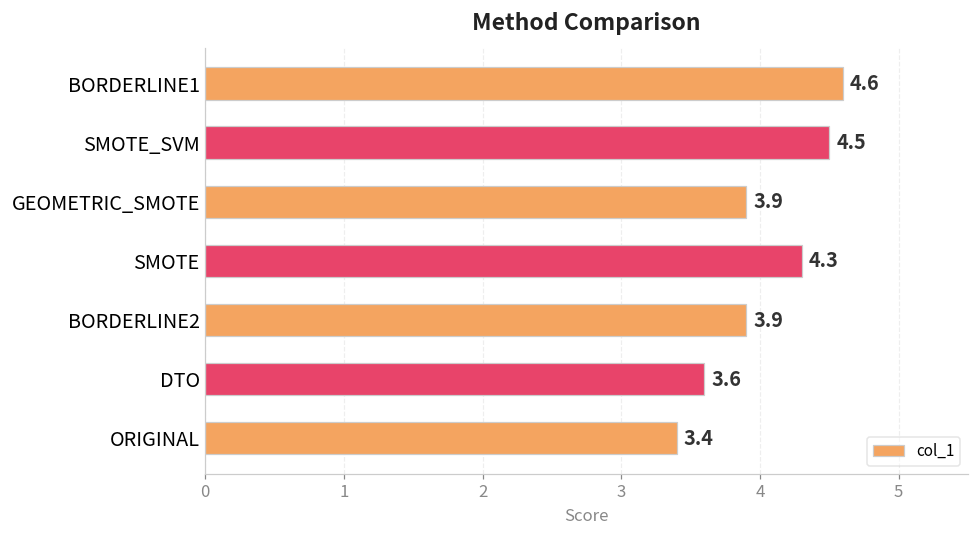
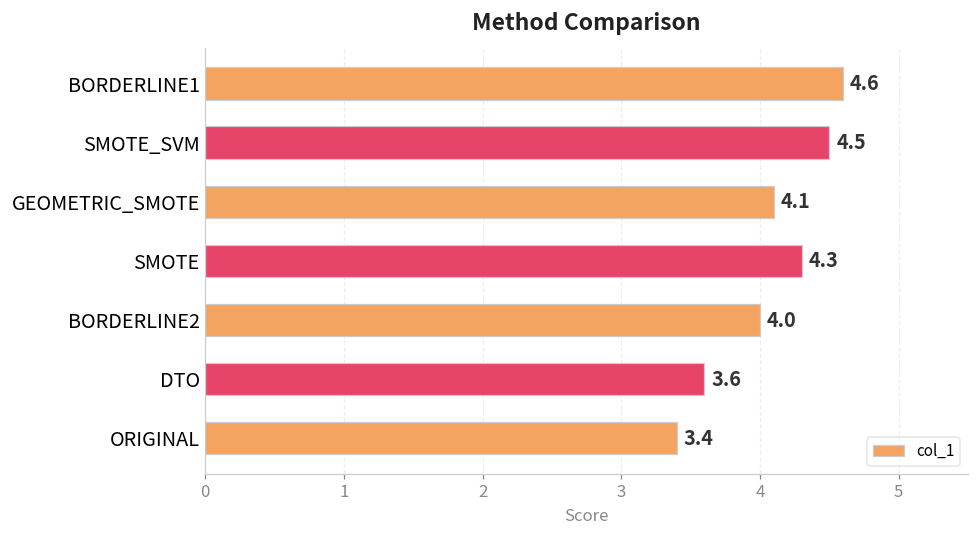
GEOMETRIC_SMOTE: 3.9 -> 4.1
BORDERLINE2: 3.9 -> 4.0
